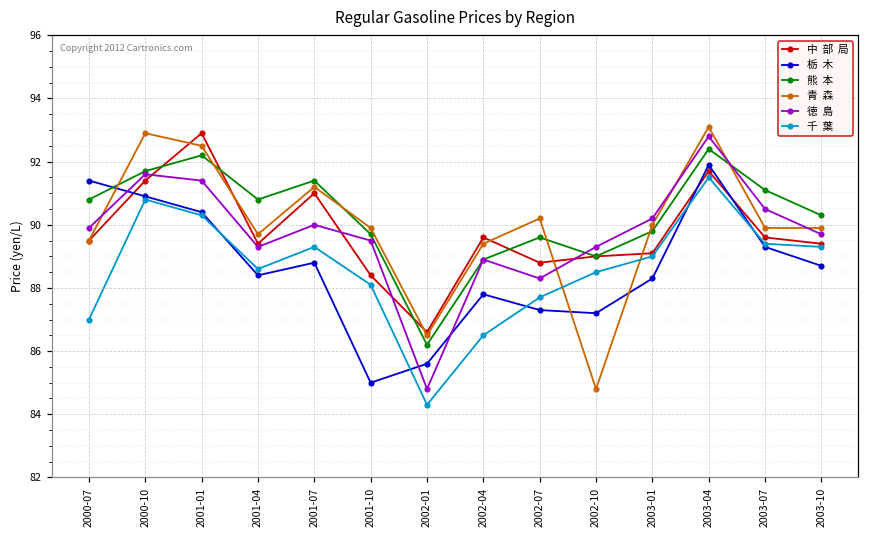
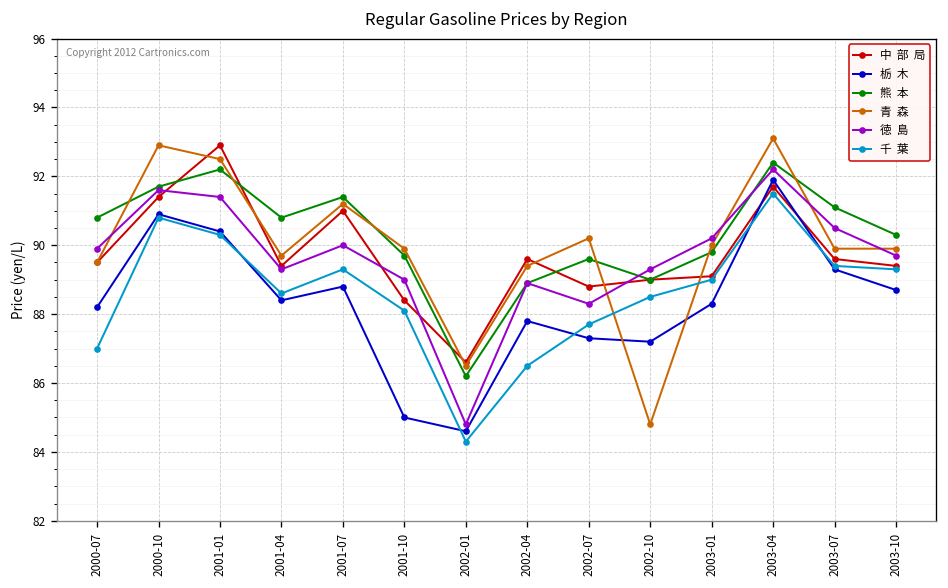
栃 木, 2000-07: 91.4 -> 88.2
徳 島, 2001-10: 89.5 -> 89.0
栃 木, 2002-01: 85.6 -> 84.6
徳 島, 2003-04: 92.8 -> 92.2
